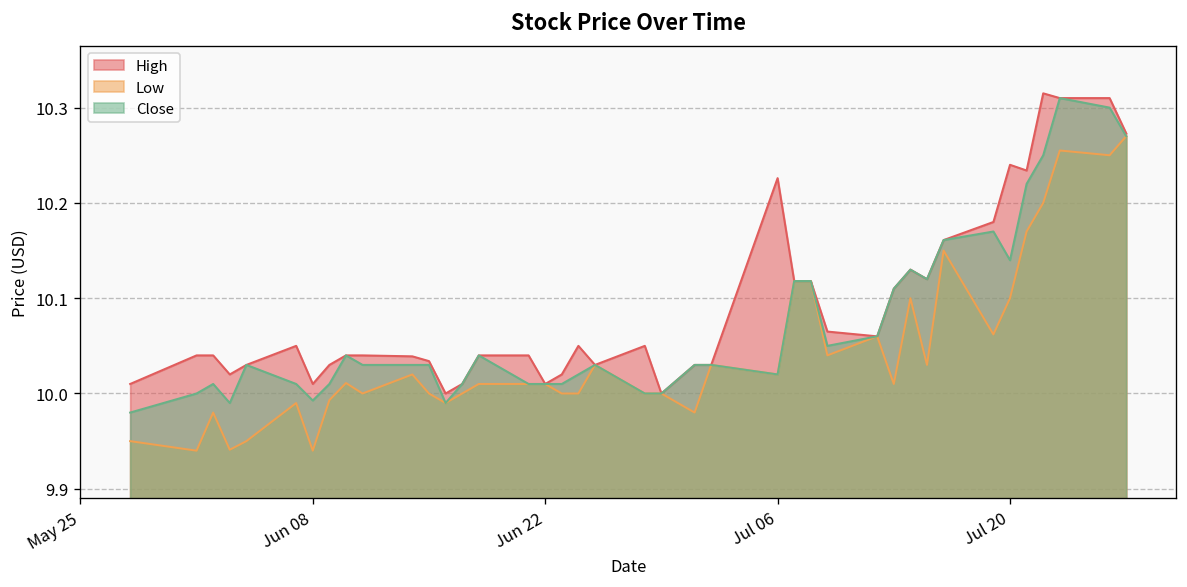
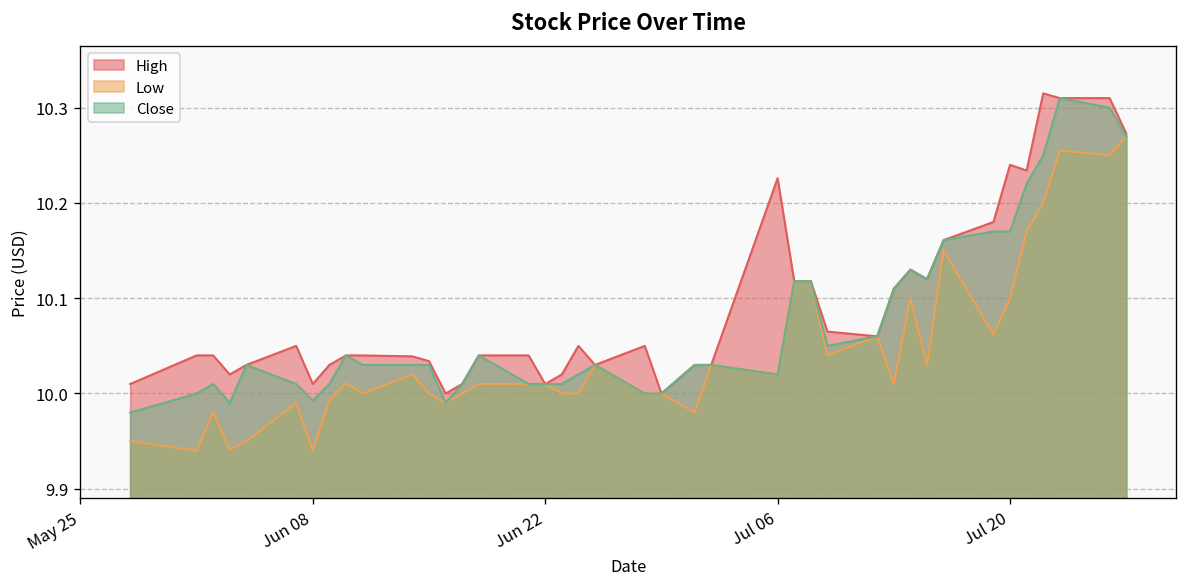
Close, Jul 20: 10.14 -> 10.17
